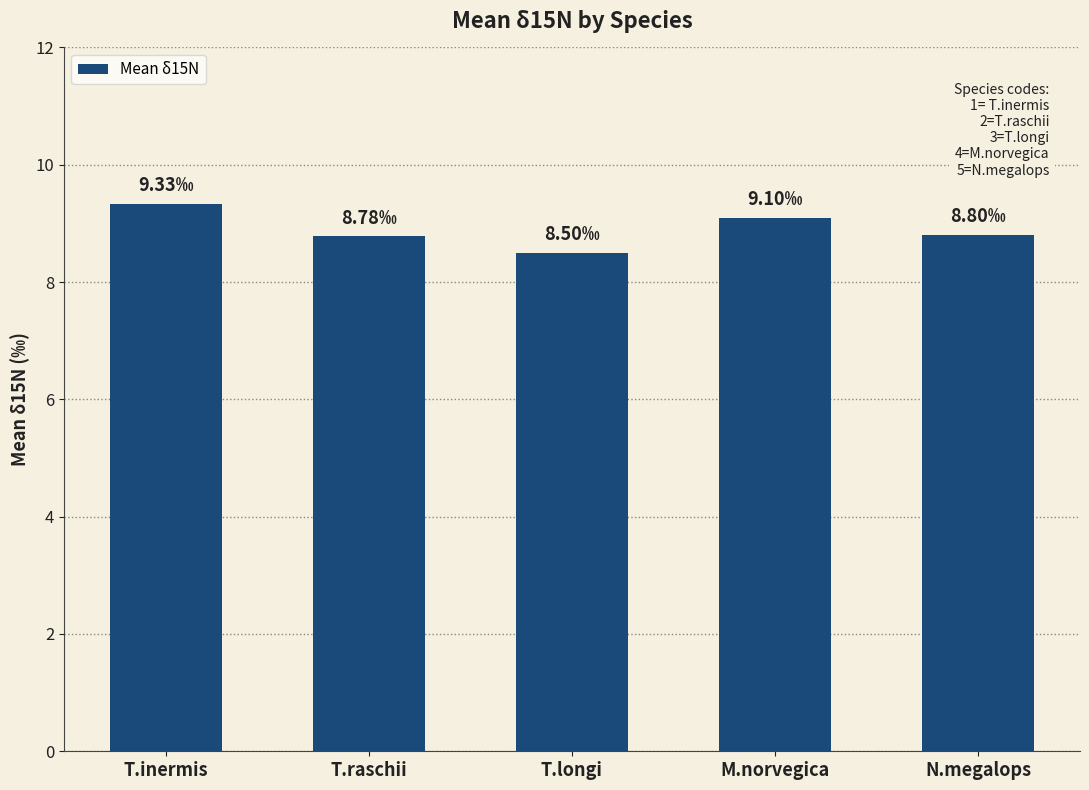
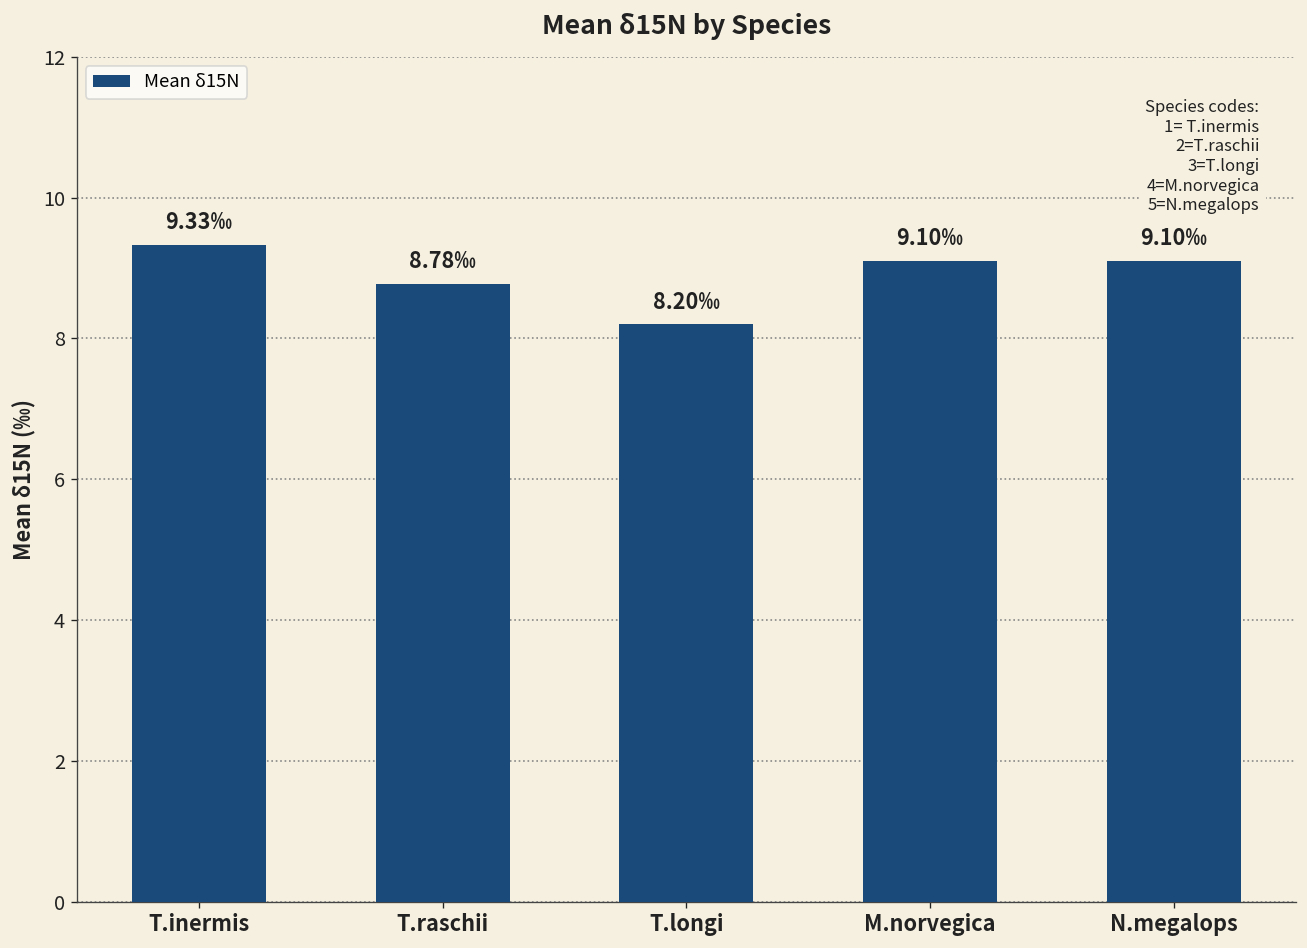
T.longi: 8.50‰ -> 8.20‰
N.megalops: 8.80‰ -> 9.10‰
